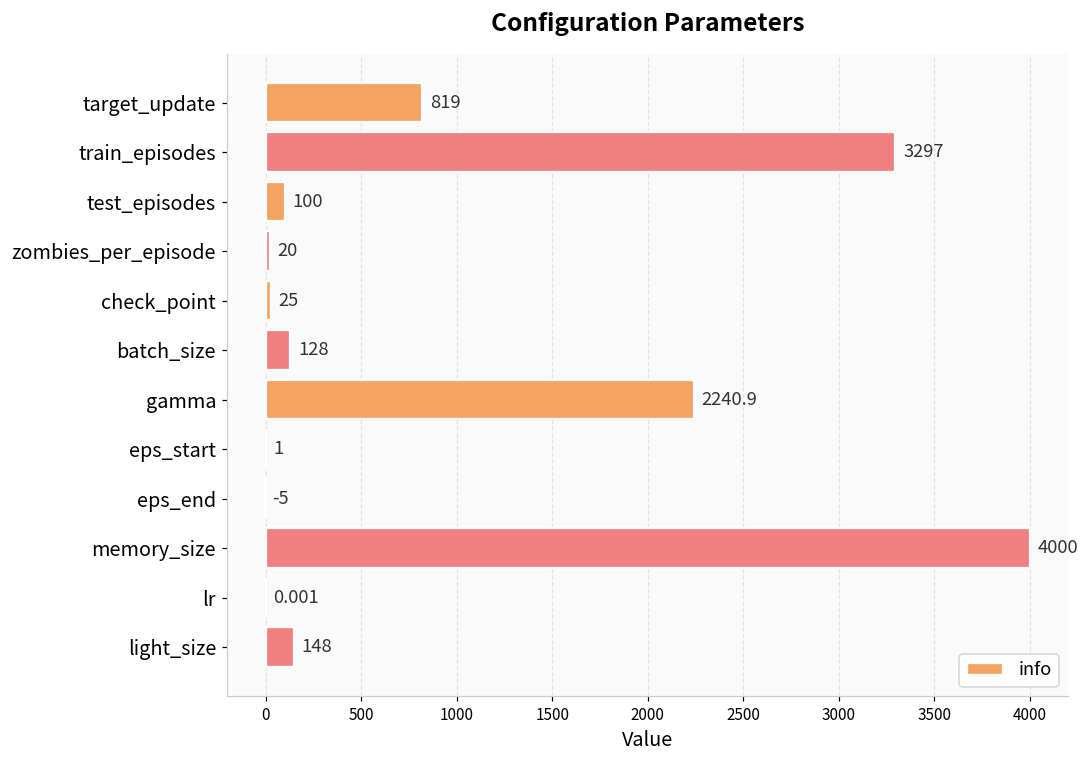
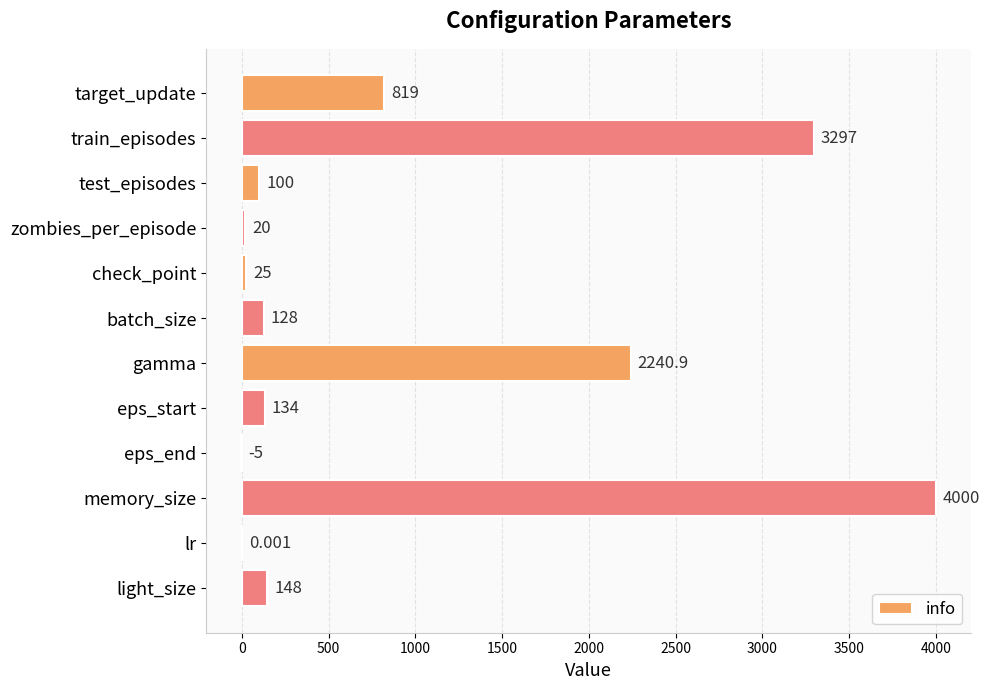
eps_start: 1 -> 134
